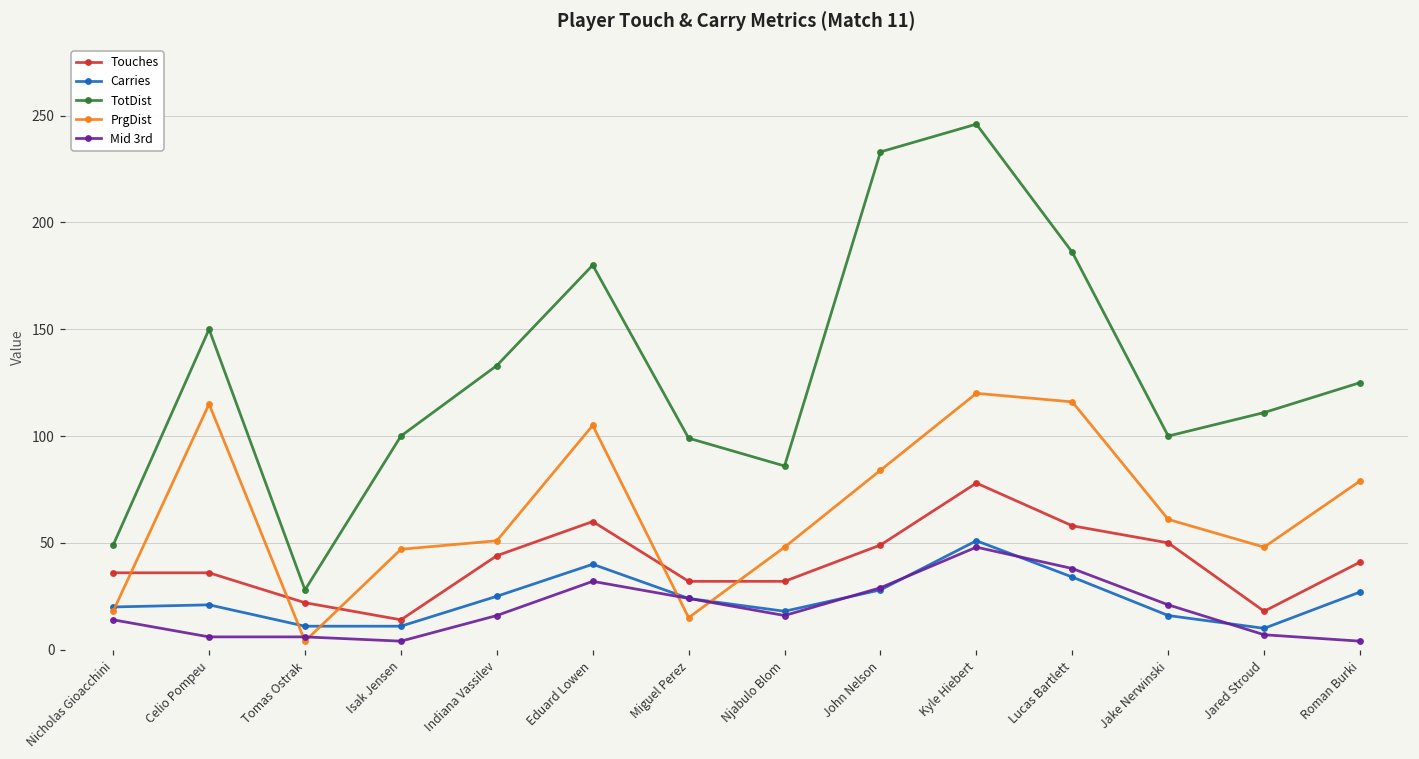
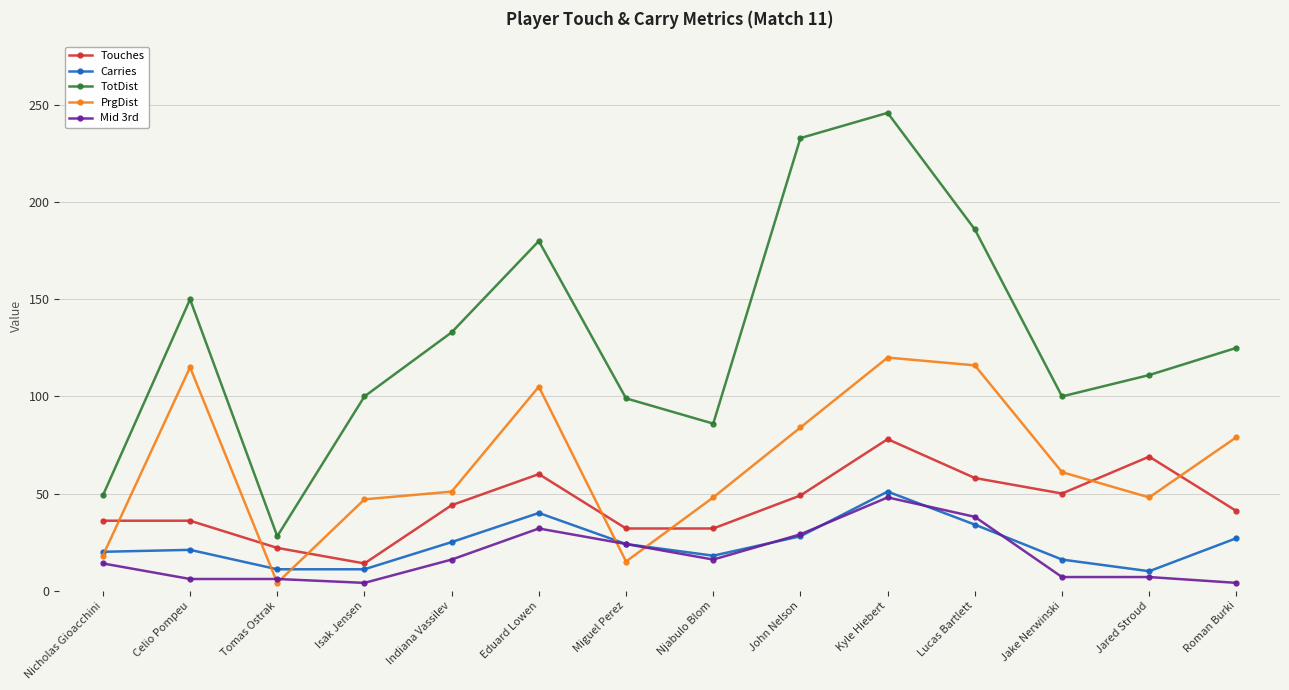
Mid 3rd, Jake Nerwinski: 21 -> 7
Touches, Jared Stroud: 18 -> 69
